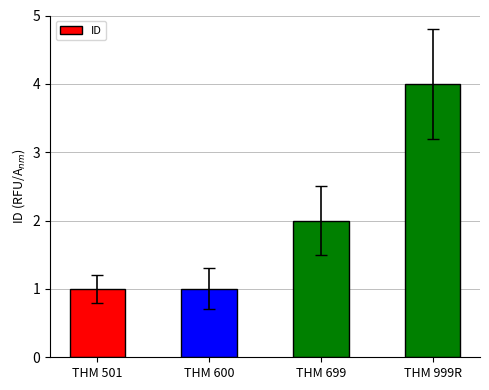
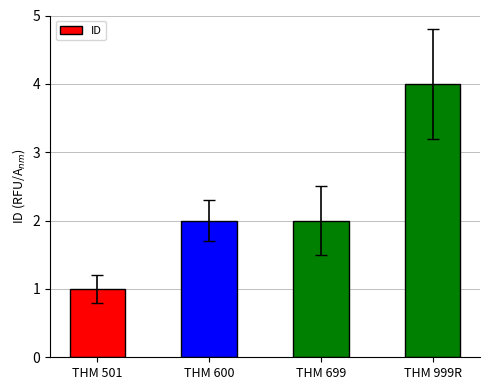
ID, THM 600: 1 -> 2
